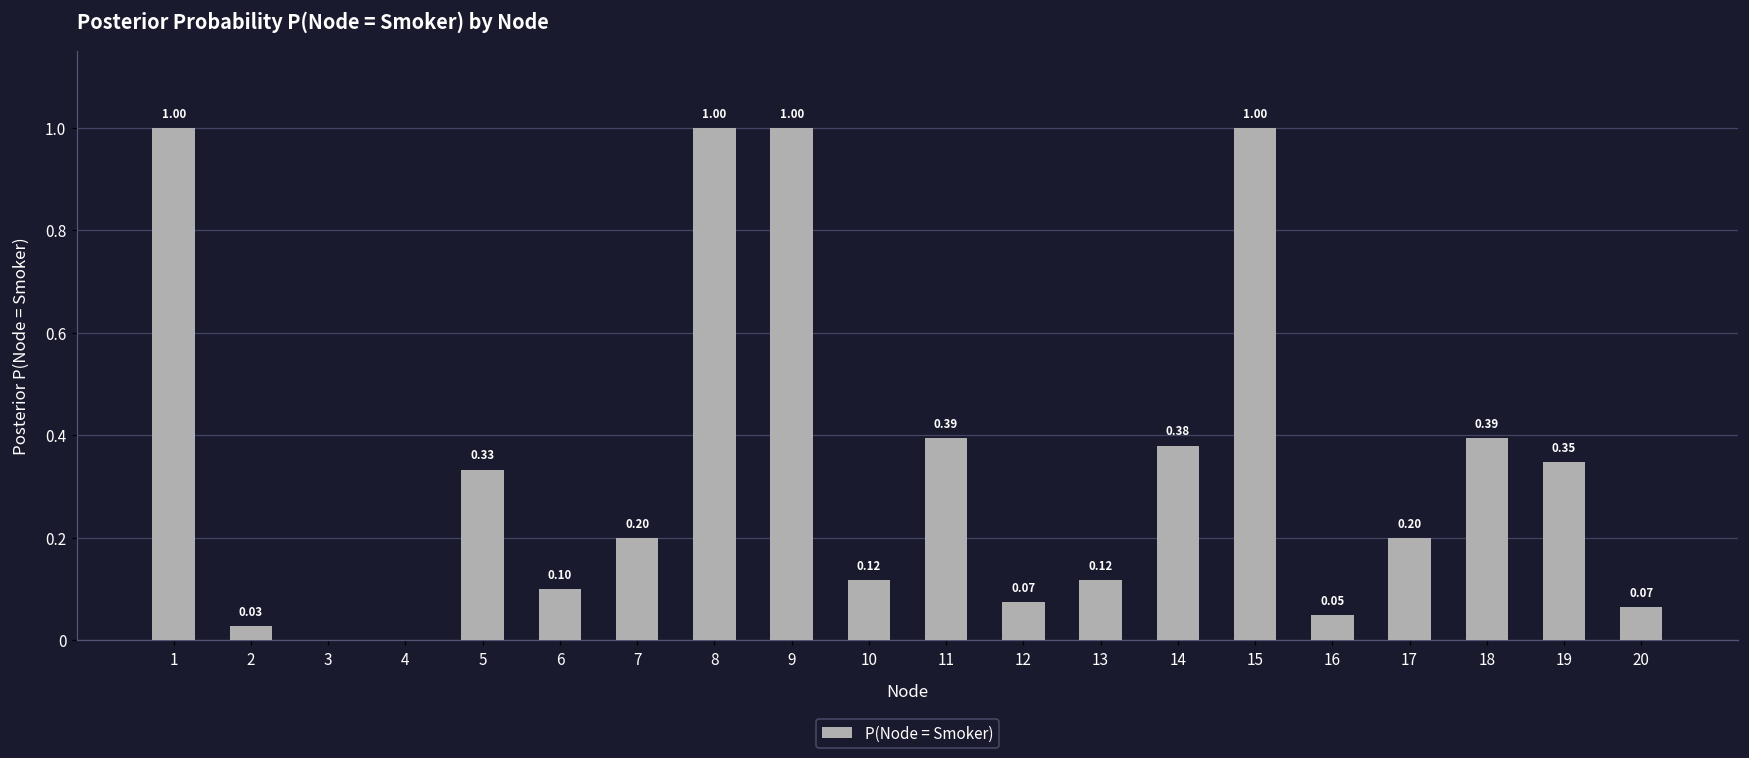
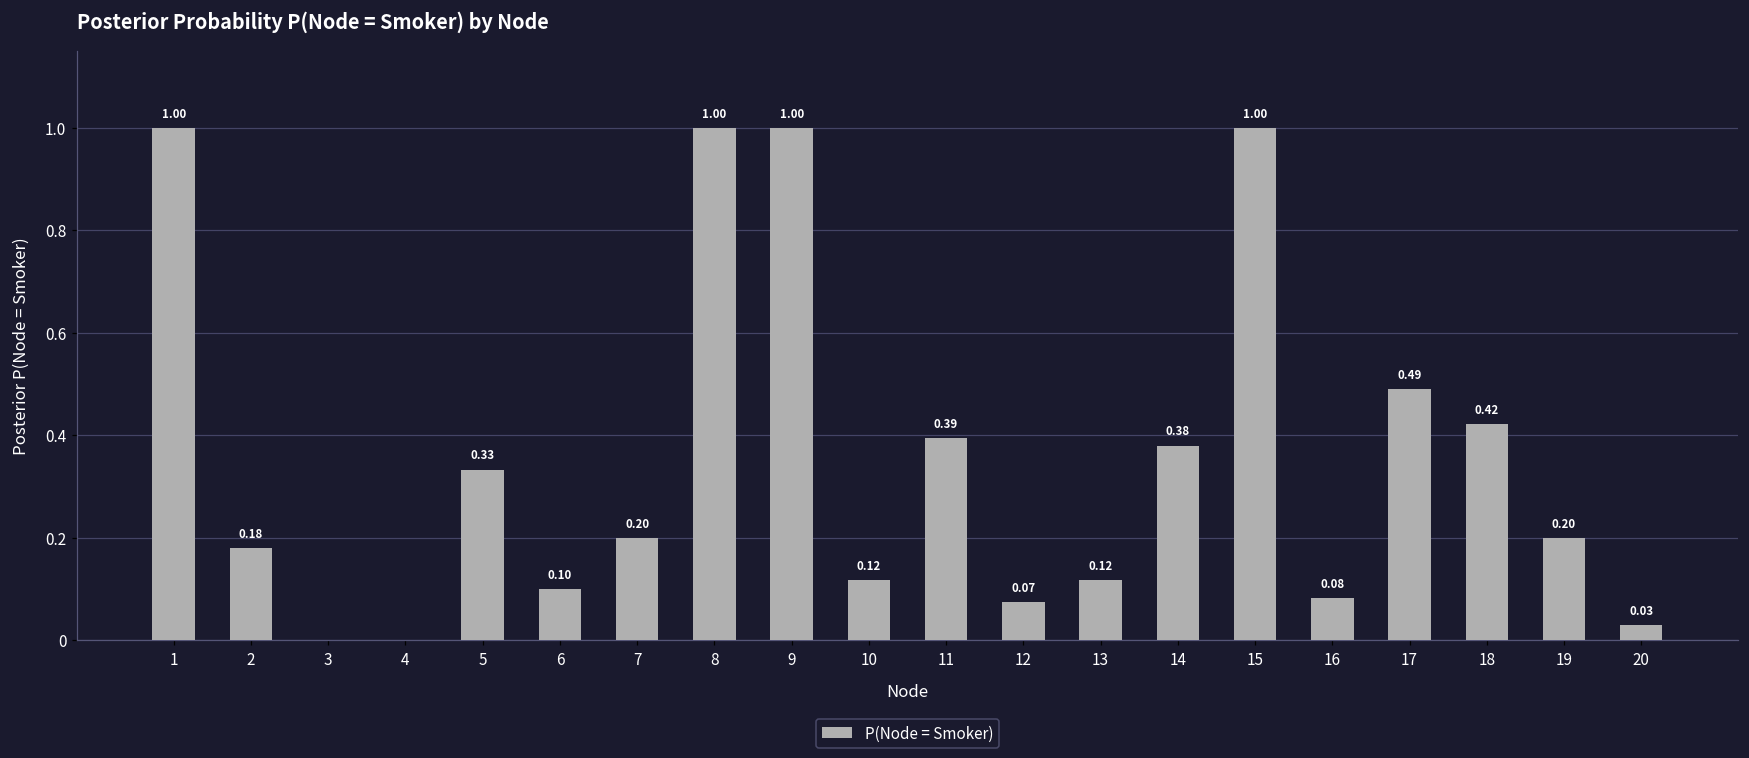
2: 0.03 -> 0.18
16: 0.05 -> 0.08
17: 0.20 -> 0.49
18: 0.39 -> 0.42
19: 0.35 -> 0.20
20: 0.07 -> 0.03
